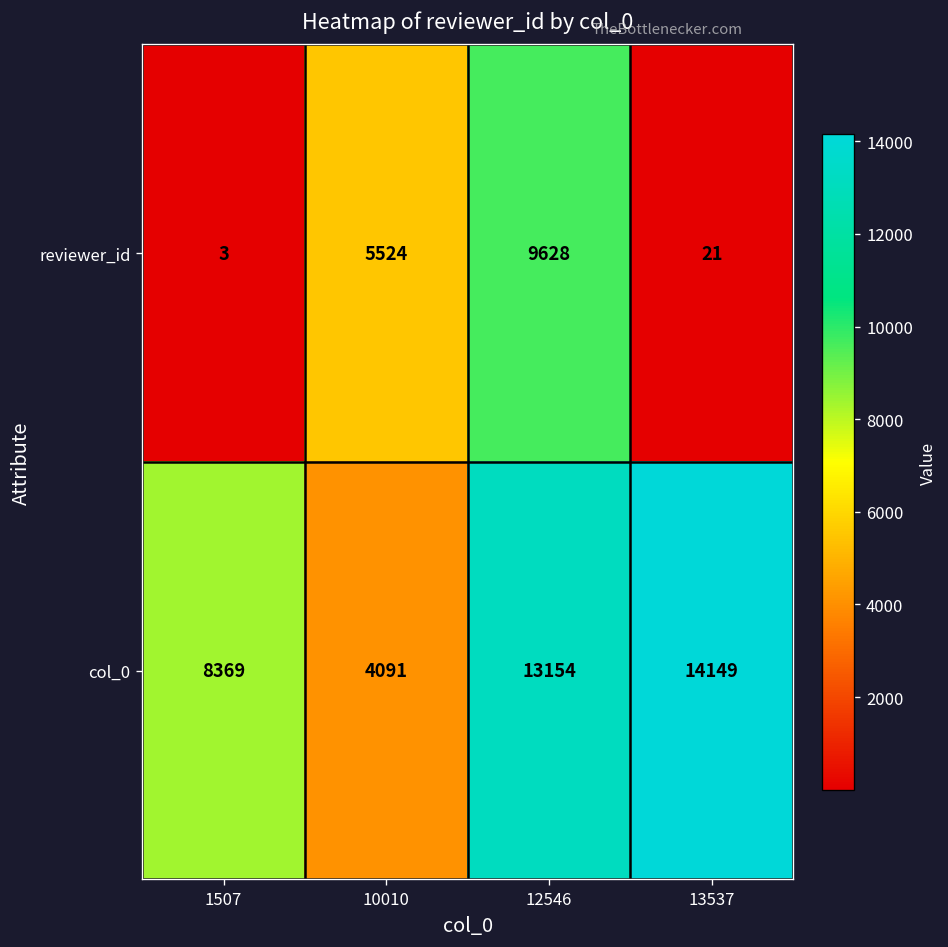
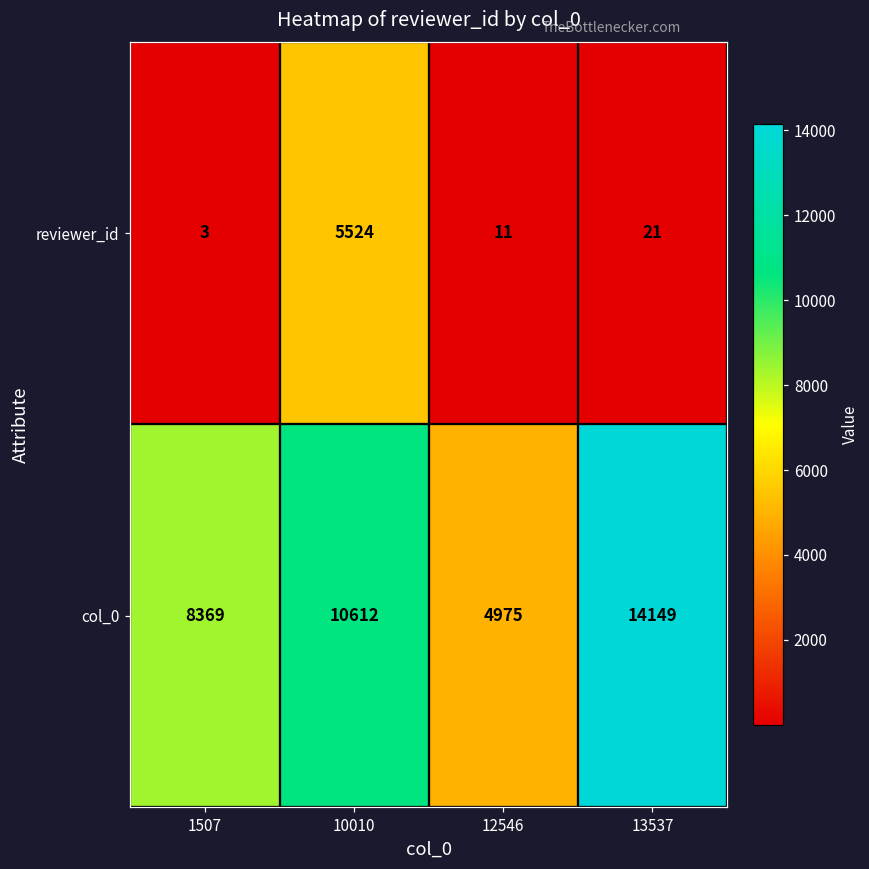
reviewer_id, 12546: 9628 -> 11
col_0, 10010: 4091 -> 10612
col_0, 12546: 13154 -> 4975
